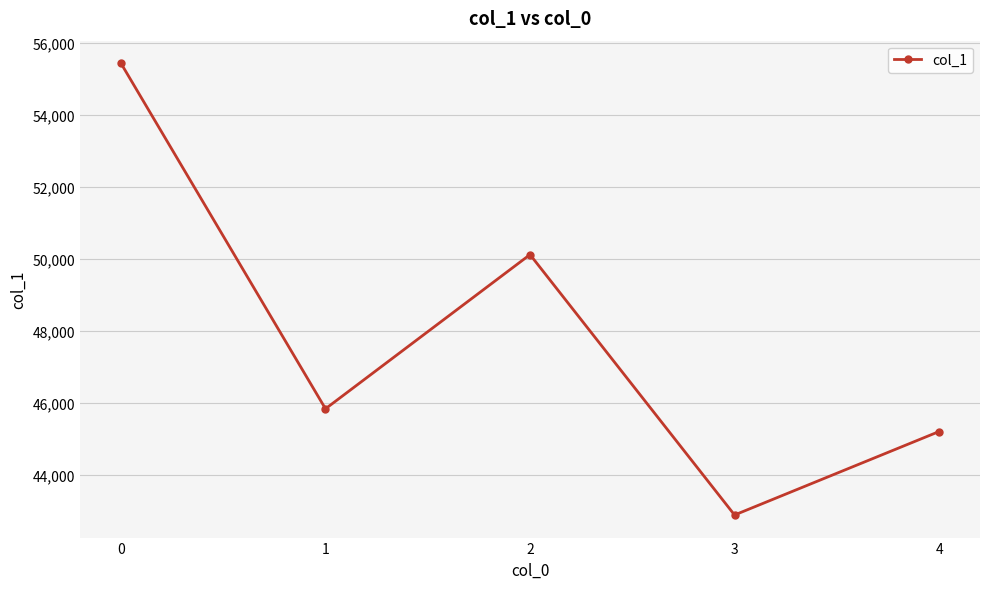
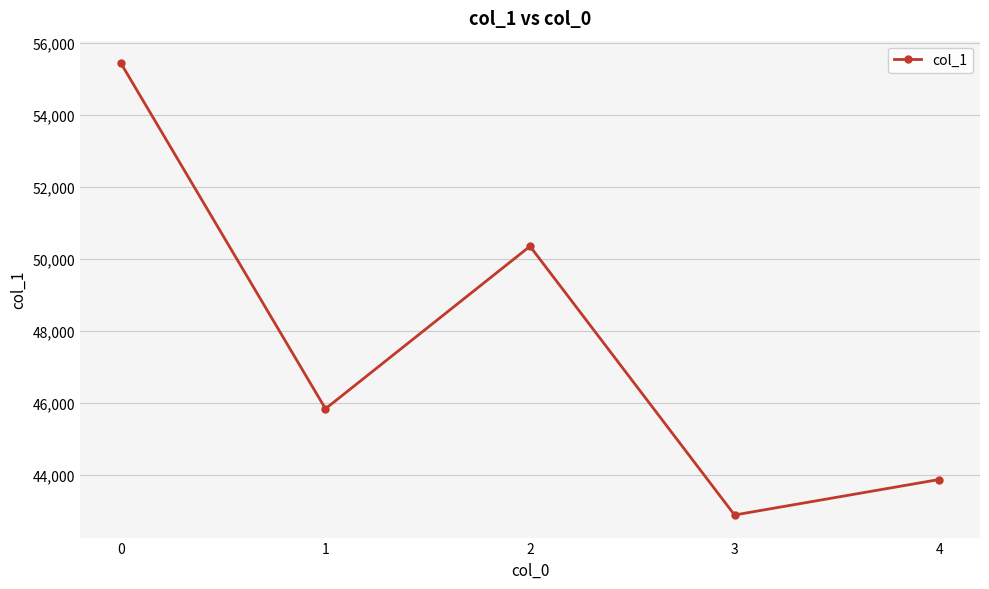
2: 50,100 -> 50,400
4: 45,200 -> 43,900
